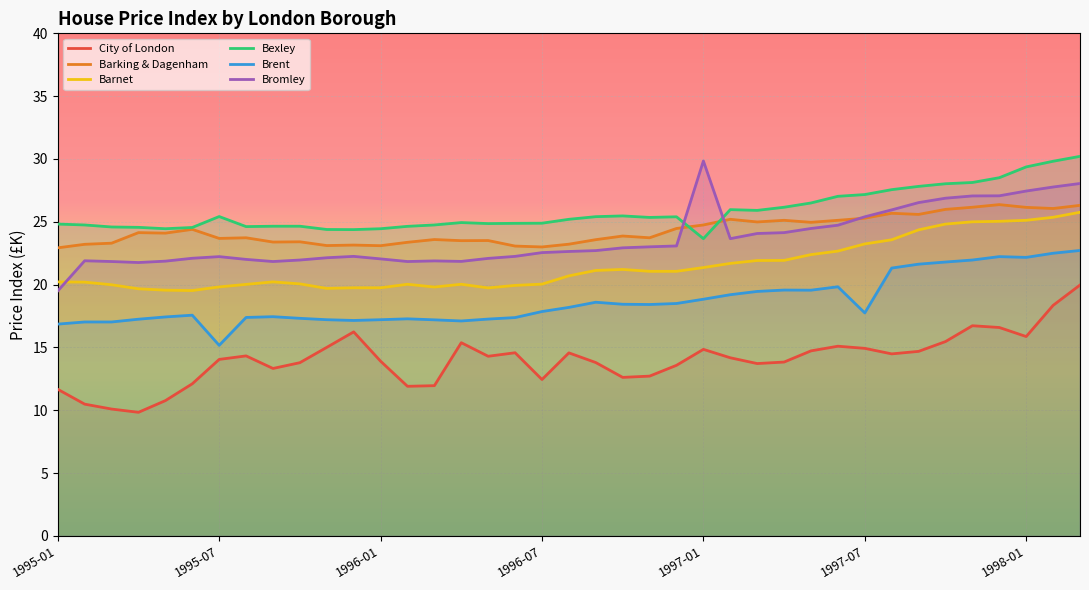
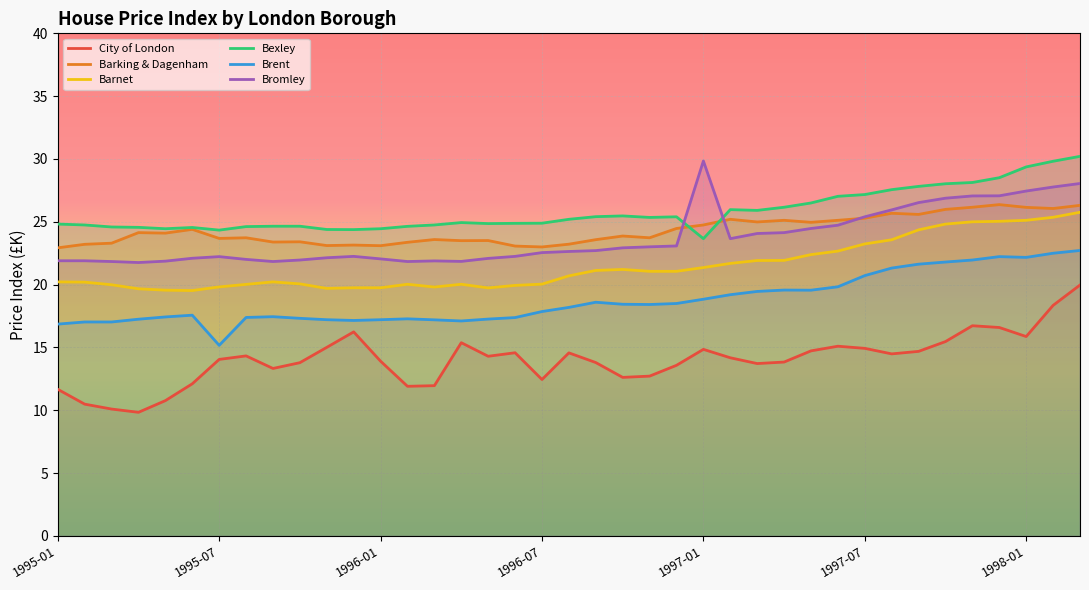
Bromley, 1995-01: 19.5 -> 21.9
Bexley, 1995-07: 25.4 -> 24.3
Brent, 1997-07: 17.8 -> 20.7
